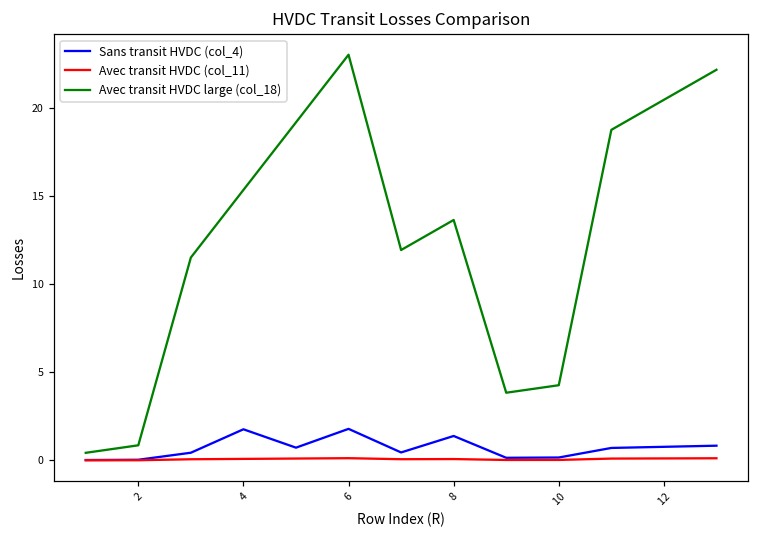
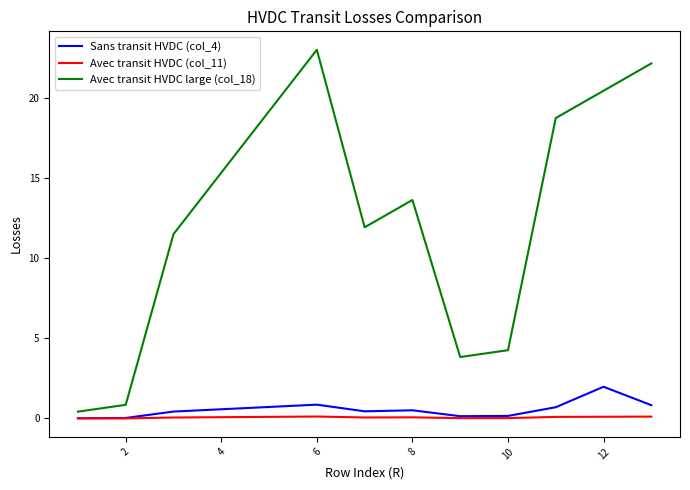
Sans transit HVDC (col_4), 4: 1.8 -> 0.6
Sans transit HVDC (col_4), 6: 1.8 -> 0.9
Sans transit HVDC (col_4), 8: 1.4 -> 0.5
Sans transit HVDC (col_4), 12: 0.8 -> 2.0
